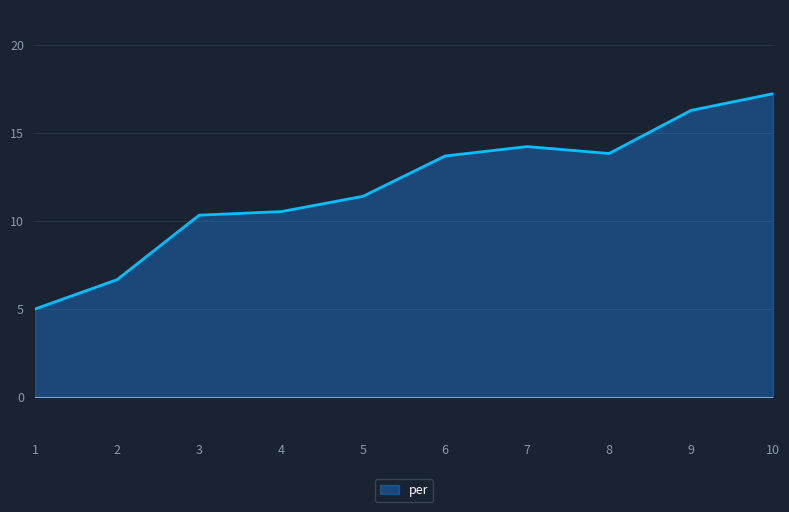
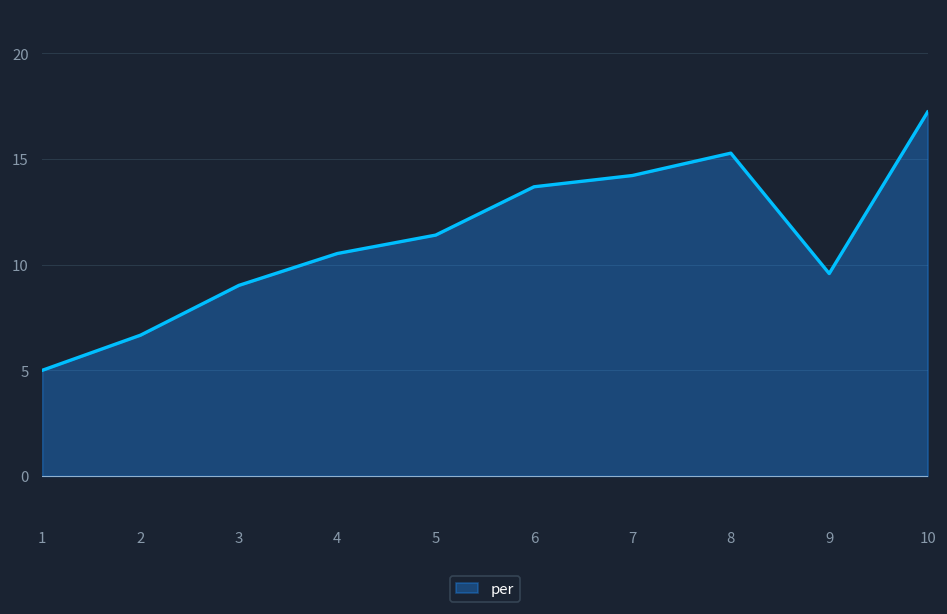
3: 10.3 -> 9.0
8: 13.8 -> 15.3
9: 16.3 -> 9.6
